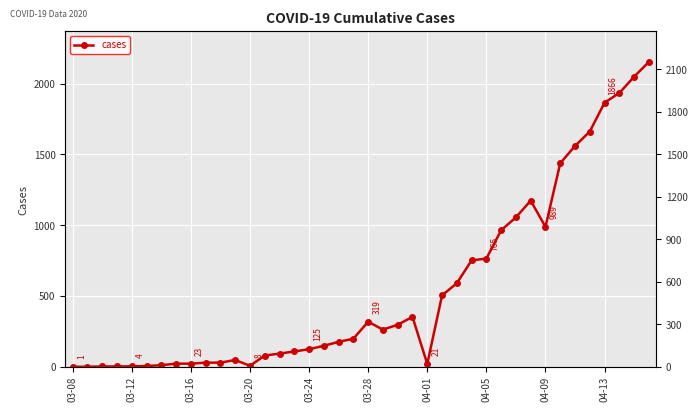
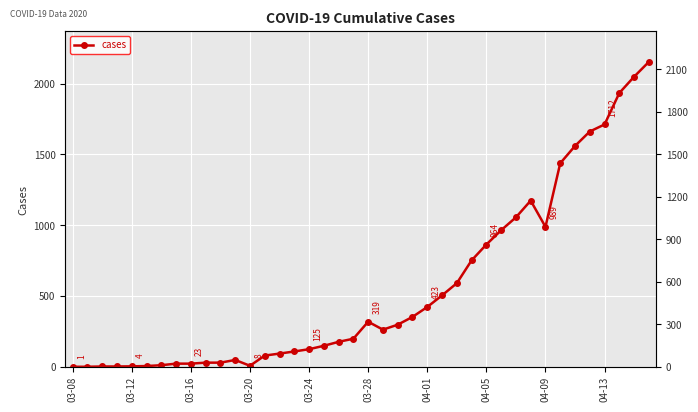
04-01: 21 -> 423
04-05: 765 -> 864
04-13: 1866 -> 1712
